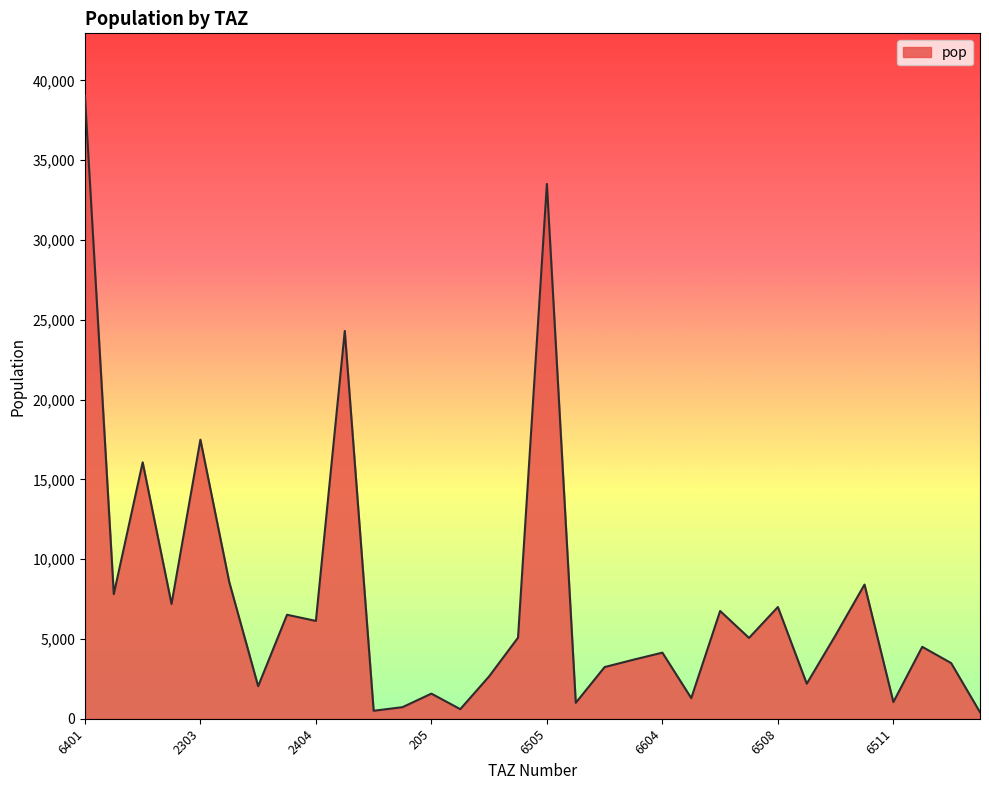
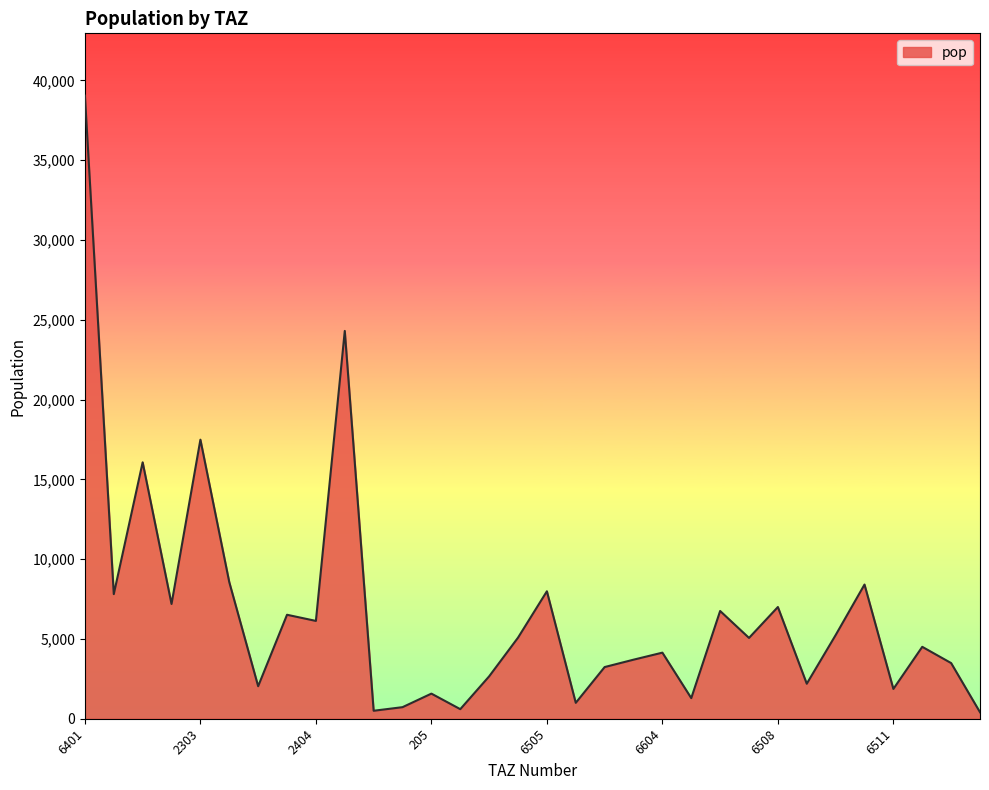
6505: 33,500 -> 8,000
6511: 1,000 -> 1,900
